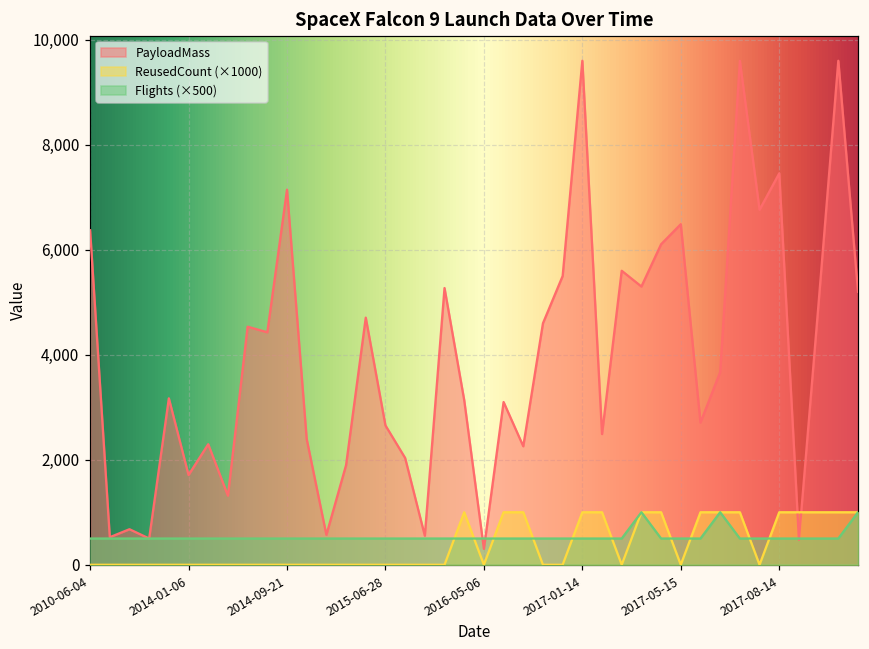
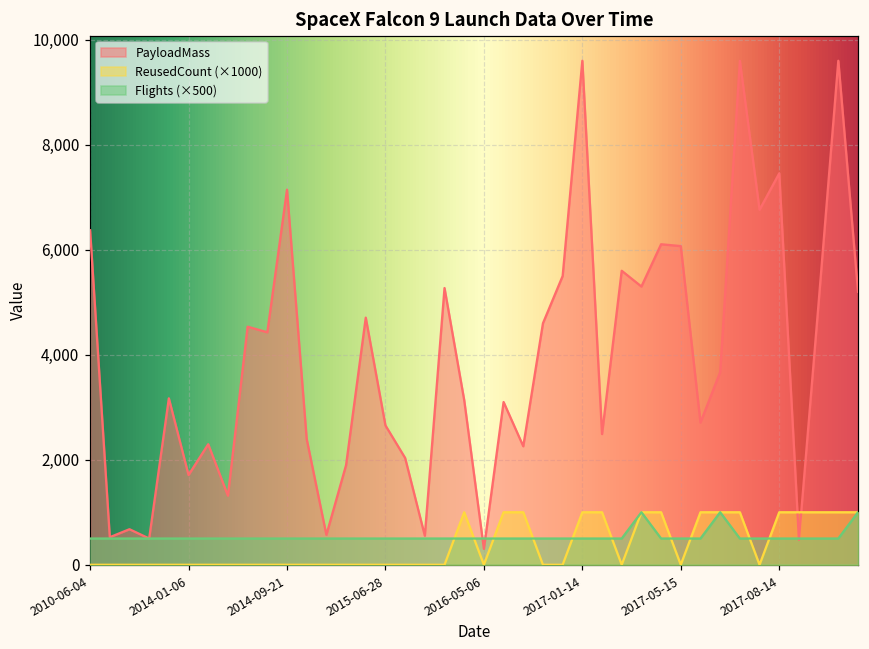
PayloadMass, 2017-05-15: 6,500 -> 6,100
